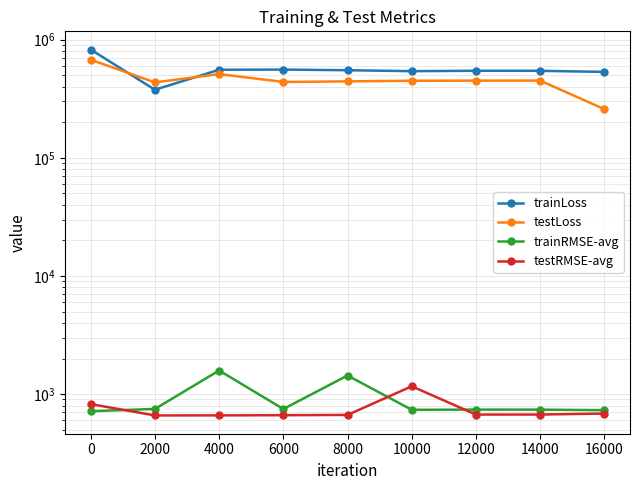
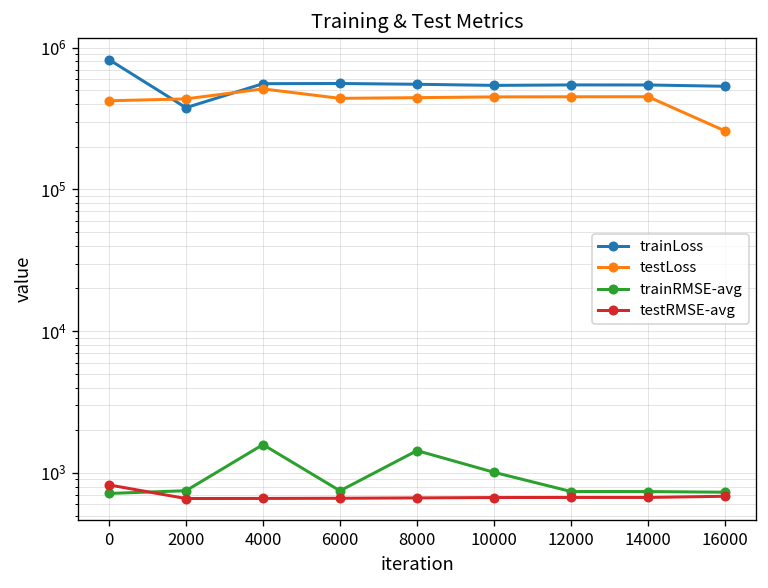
testLoss, 0: 700000 -> 420000
trainRMSE-avg, 10000: 700 -> 1000
testRMSE-avg, 10000: 1200 -> 700
